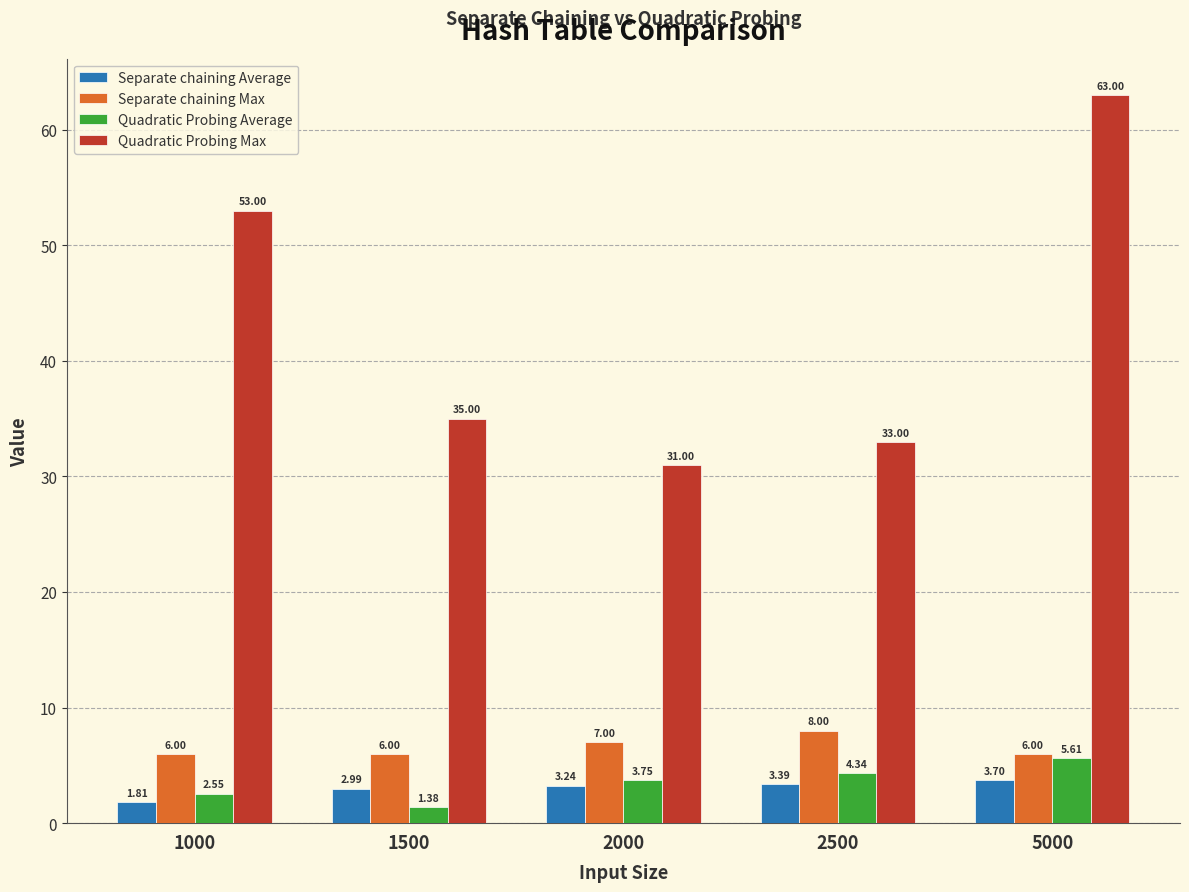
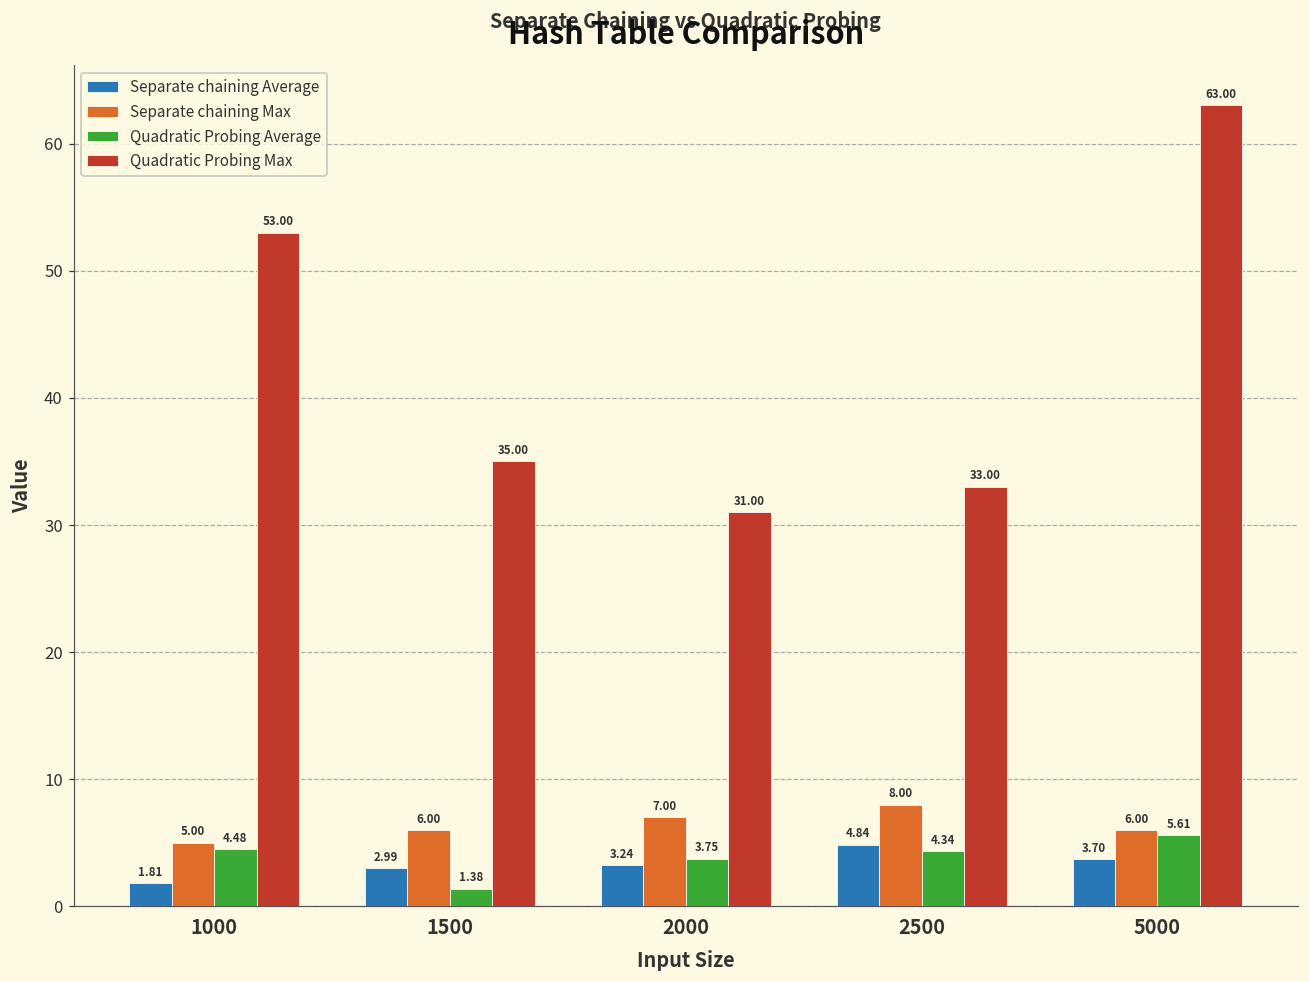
Separate chaining Max, 1000: 6.00 -> 5.00
Quadratic Probing Average, 1000: 2.55 -> 4.48
Separate chaining Average, 2500: 3.39 -> 4.84
